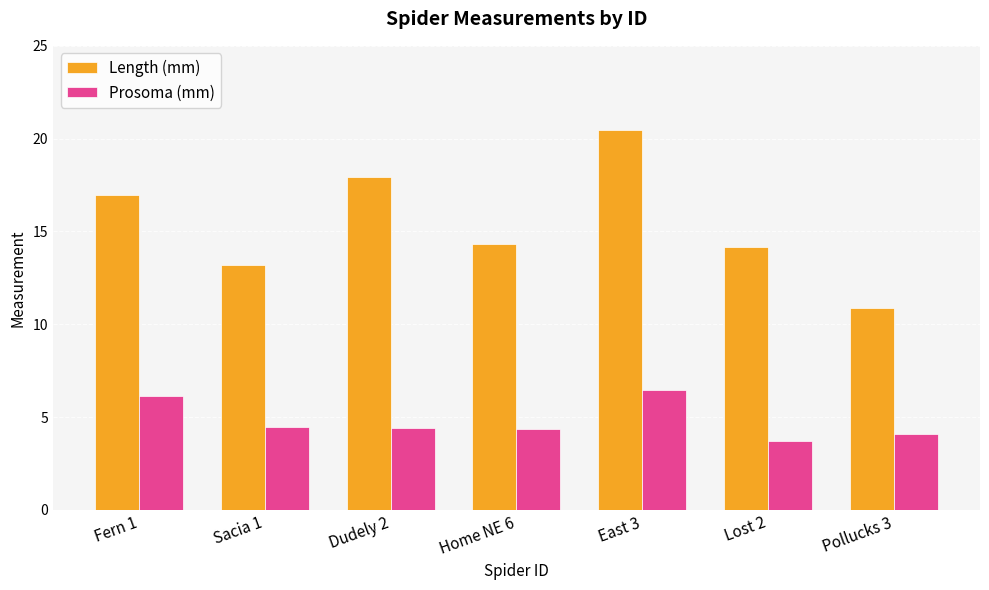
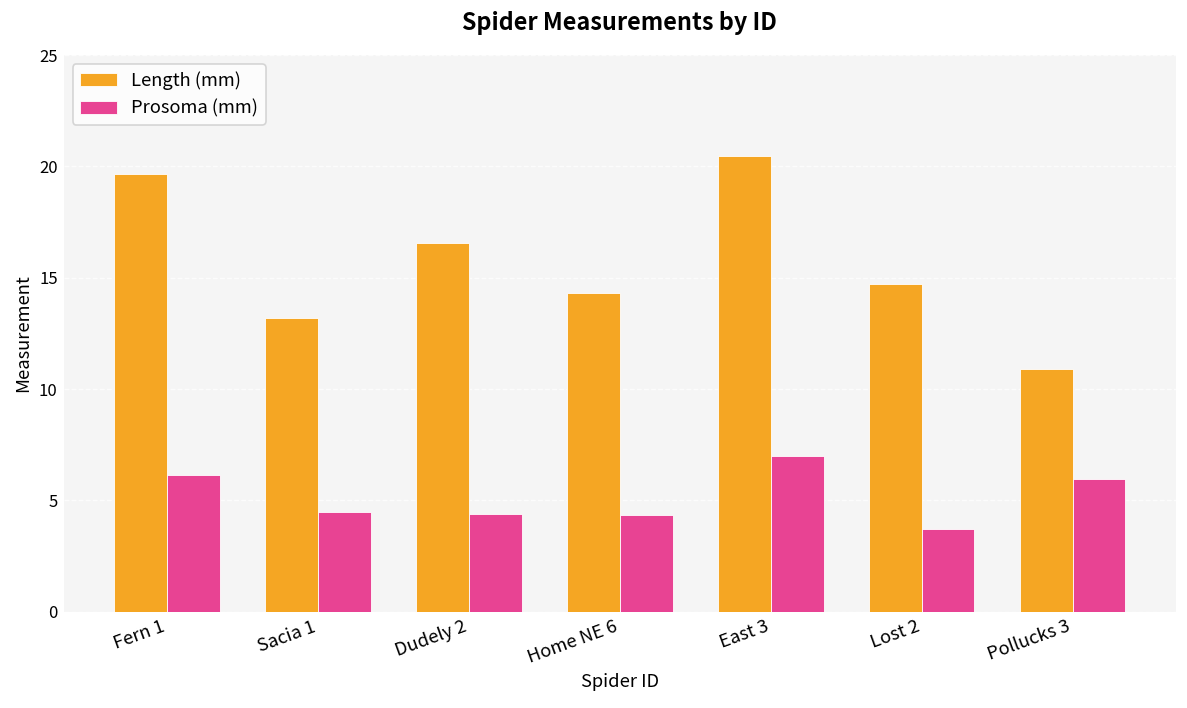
Length (mm), Fern 1: 17.0 -> 19.7
Length (mm), Dudely 2: 17.9 -> 16.5
Prosoma (mm), East 3: 6.4 -> 7.0
Length (mm), Lost 2: 14.1 -> 14.7
Prosoma (mm), Pollucks 3: 4.1 -> 6.0
